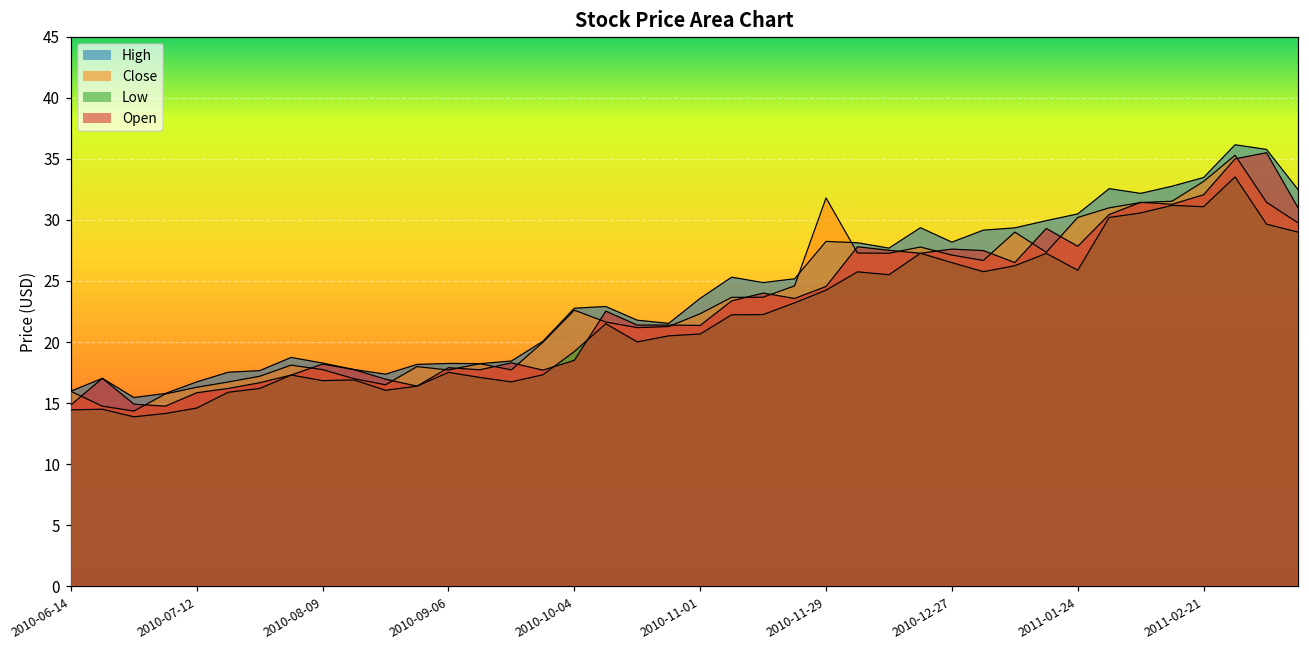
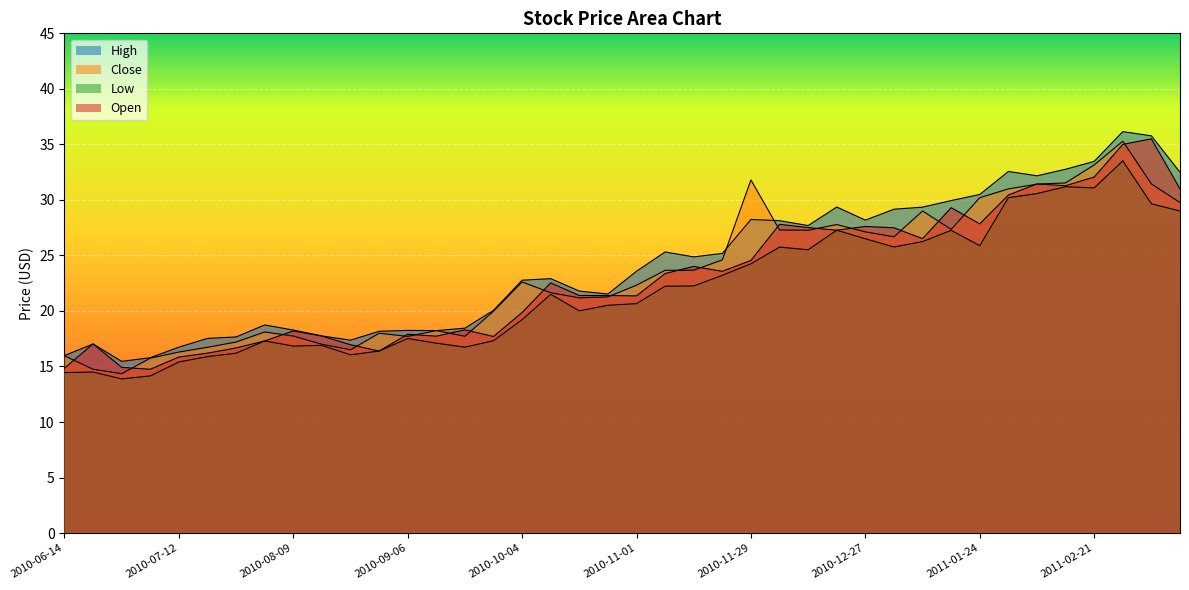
Low, 2010-07-12: 14.6 -> 15.4
Open, 2010-10-04: 18.5 -> 19.9
